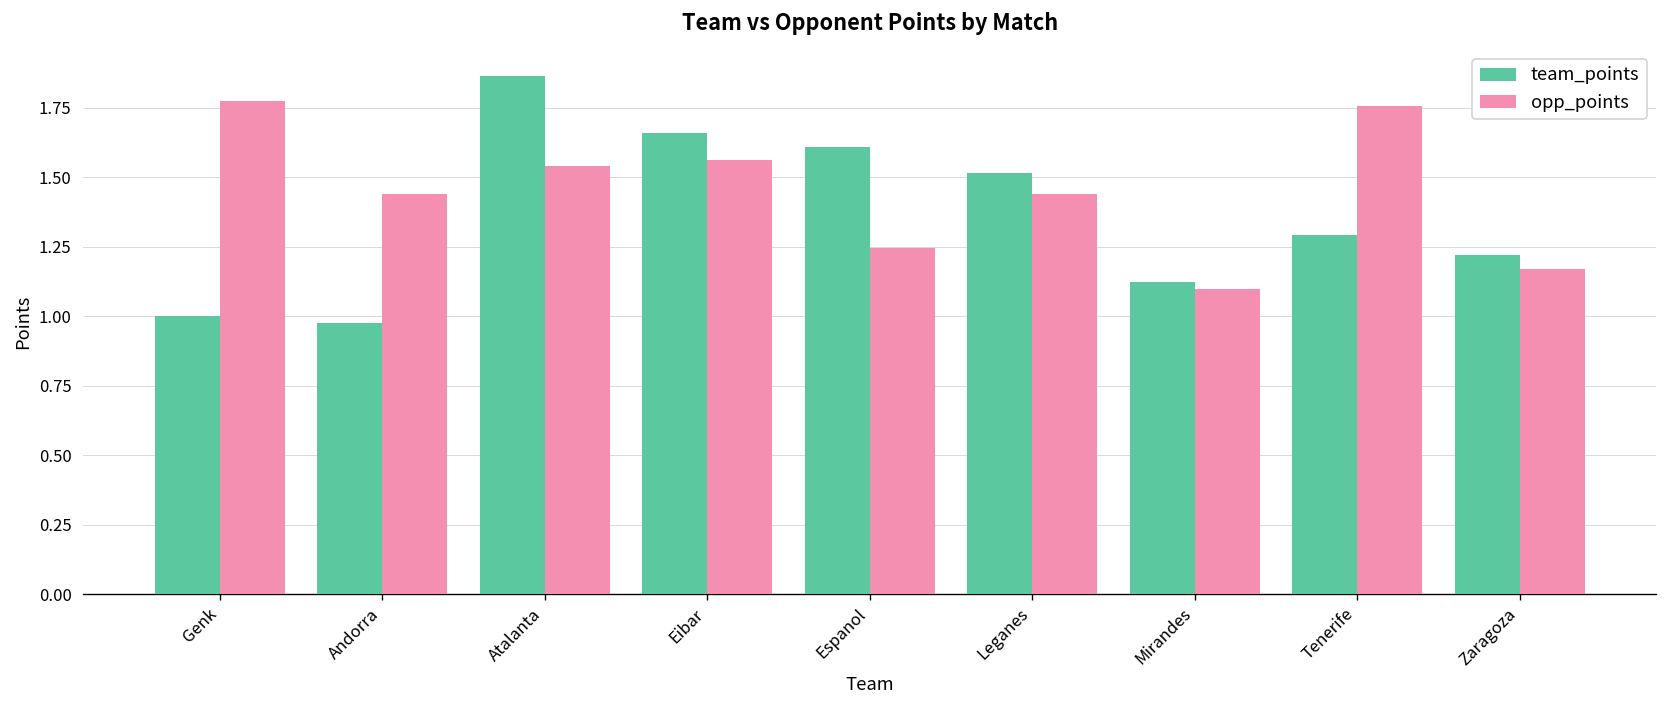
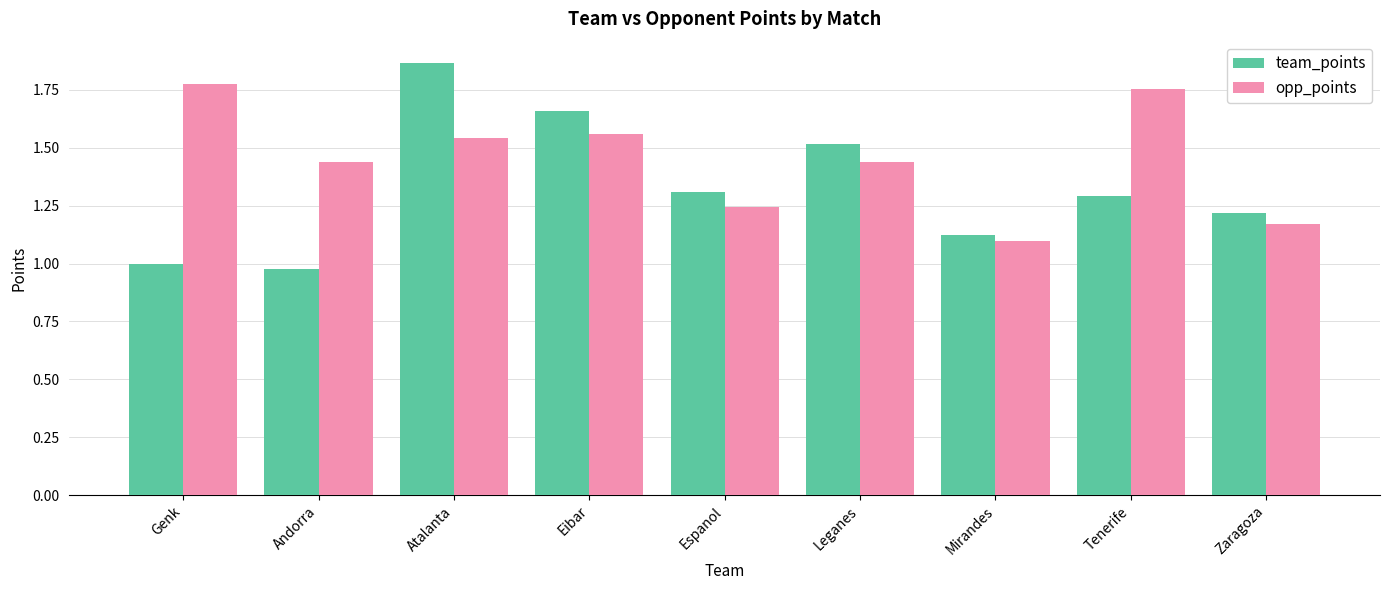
team_points, Espanol: 1.61 -> 1.31
